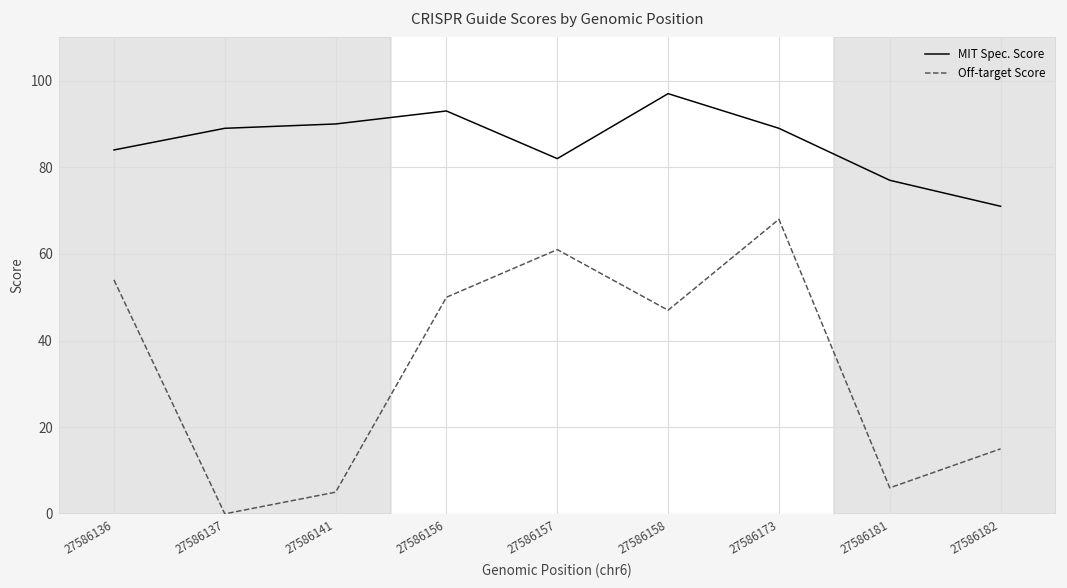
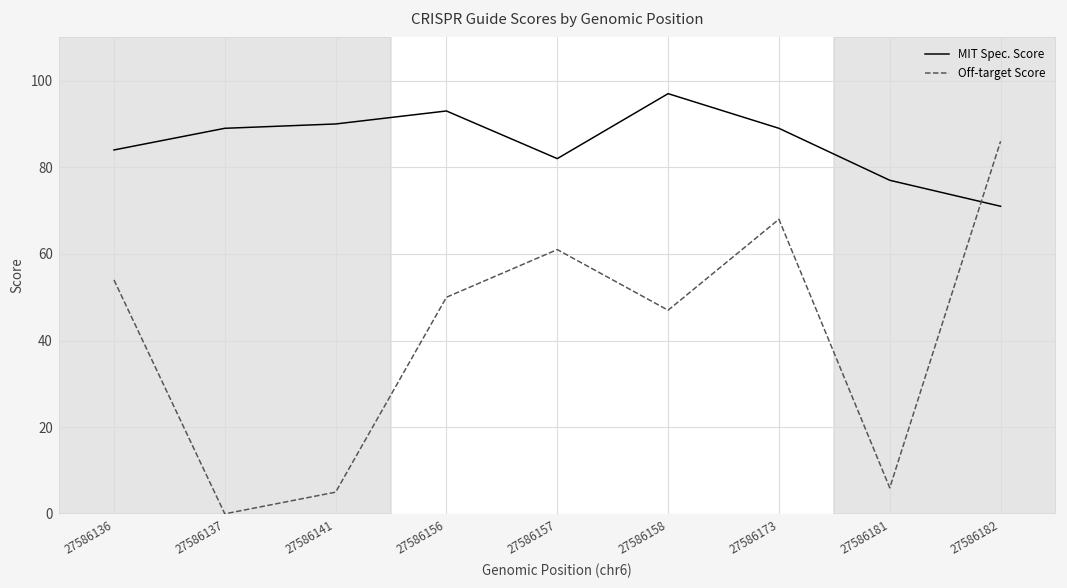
Off-target Score, 27586182: 15 -> 86
